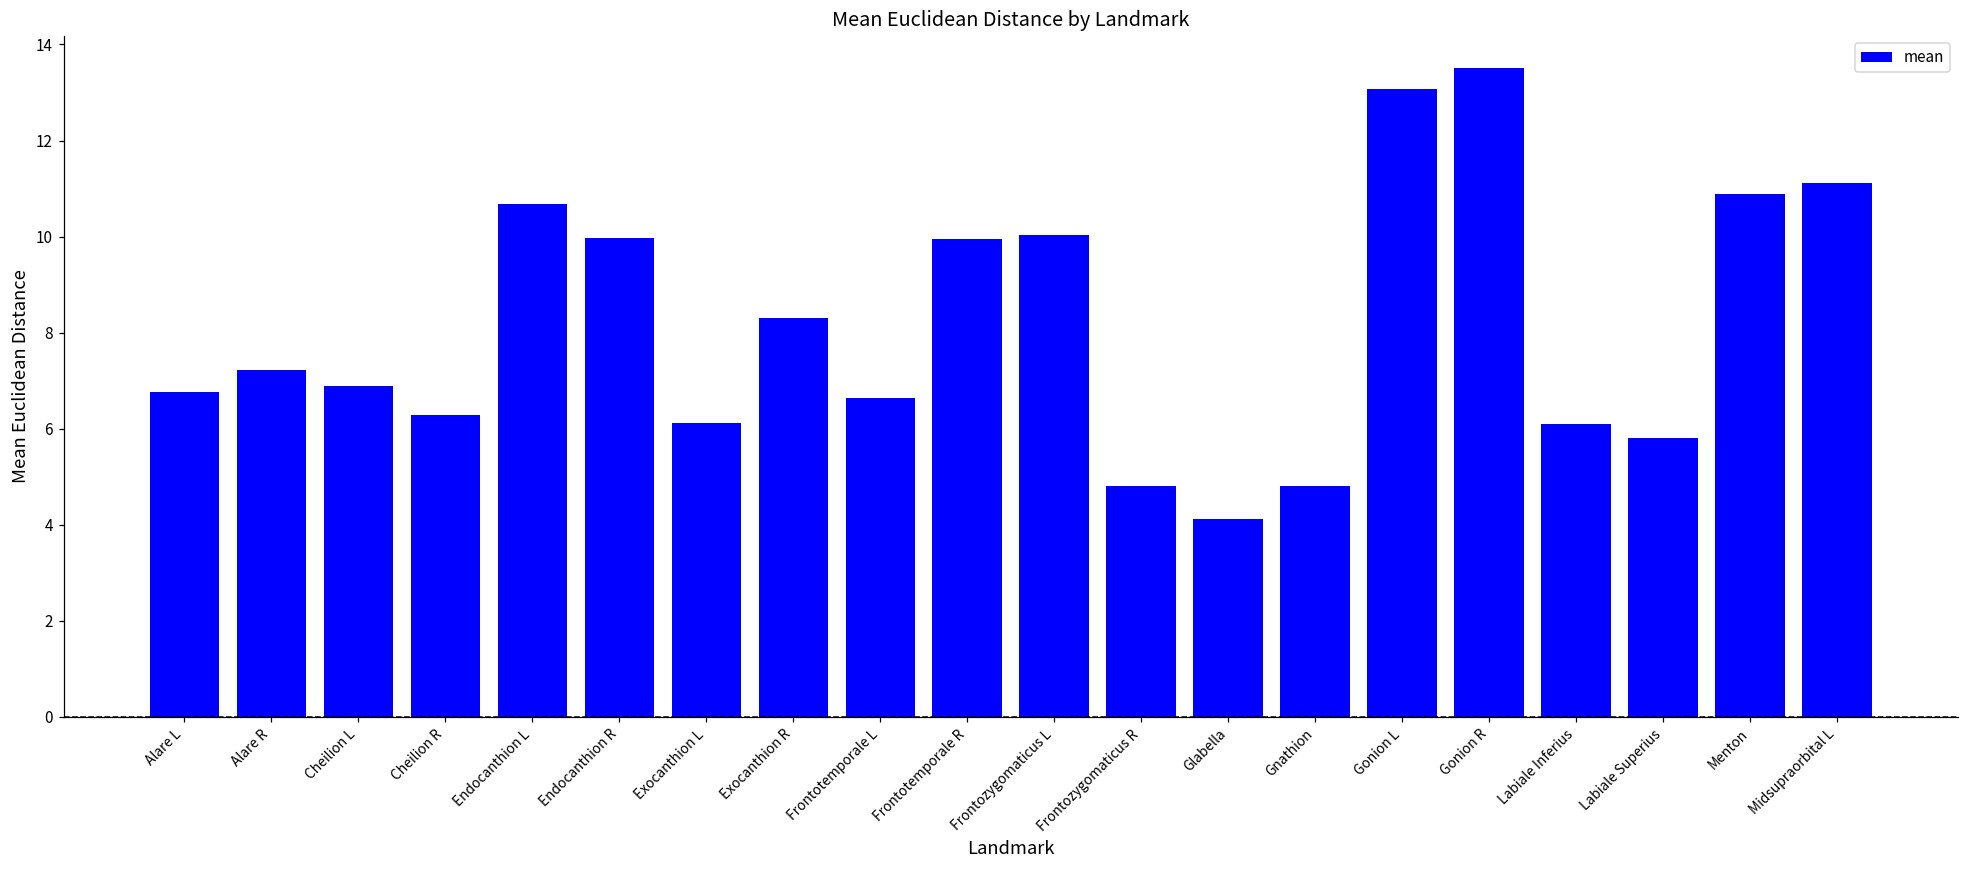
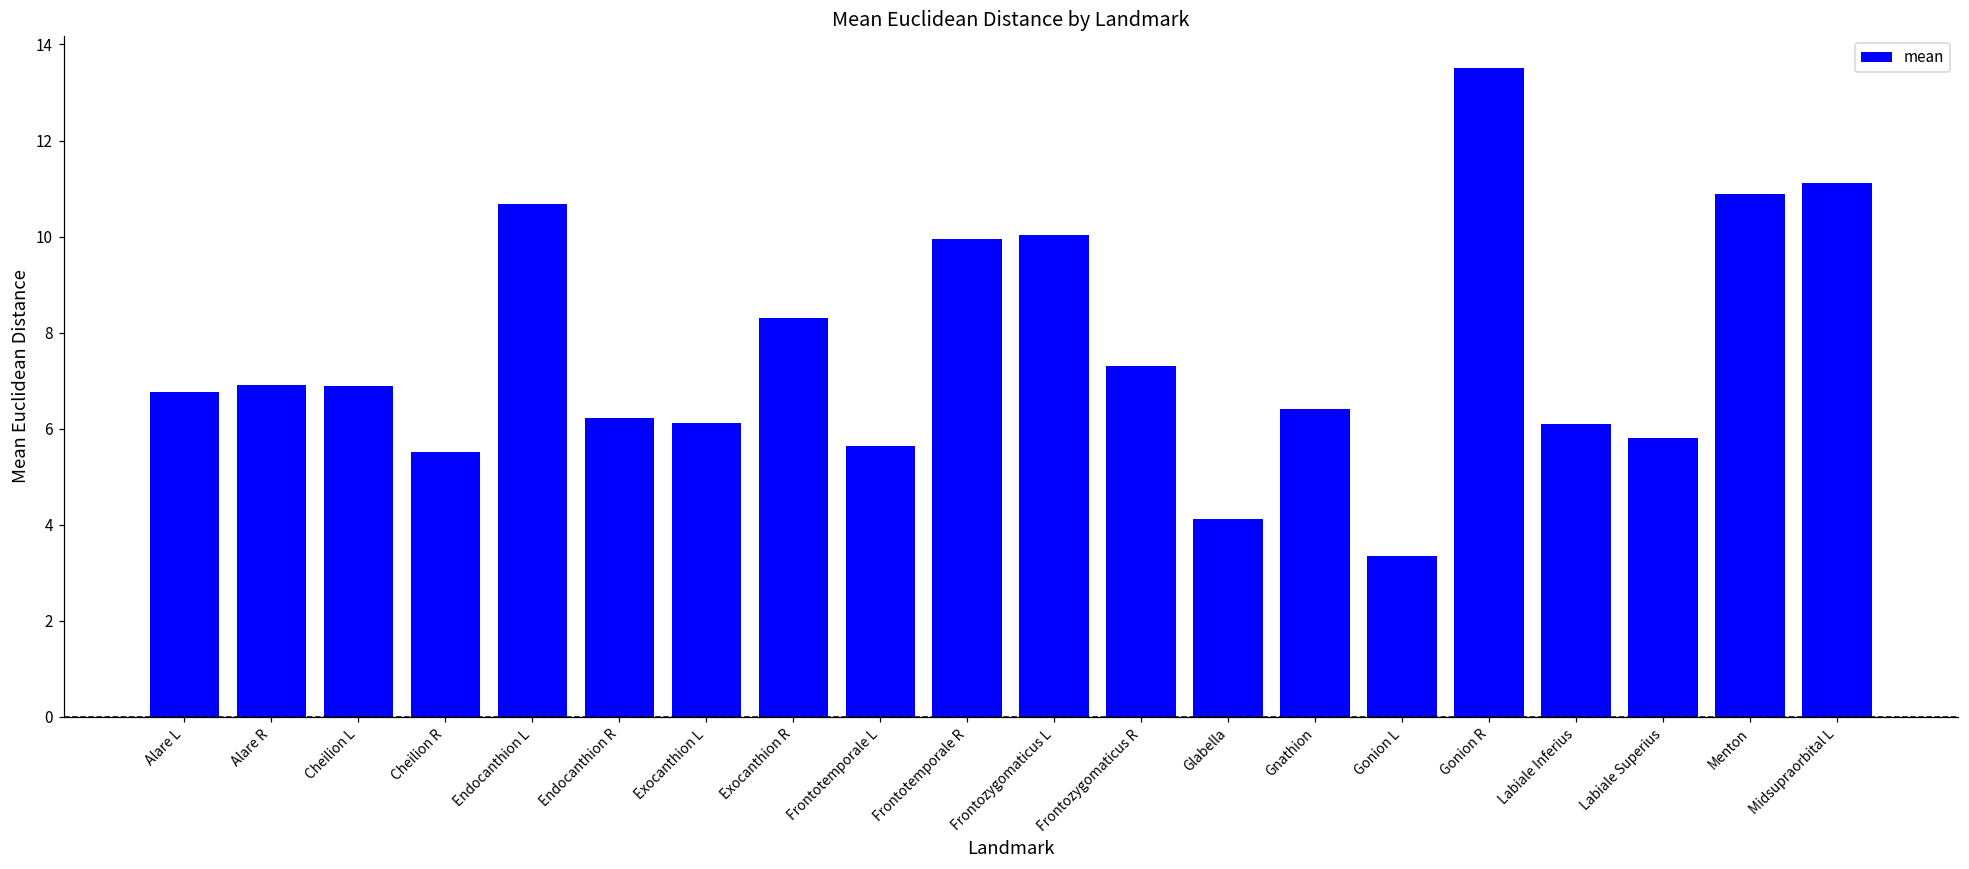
Alare R: 7.2 -> 6.9
Cheilion R: 6.3 -> 5.5
Endocanthion R: 10.0 -> 6.2
Frontotemporale L: 6.6 -> 5.6
Frontozygomaticus R: 4.8 -> 7.3
Gnathion: 4.8 -> 6.4
Gonion L: 13.1 -> 3.3
